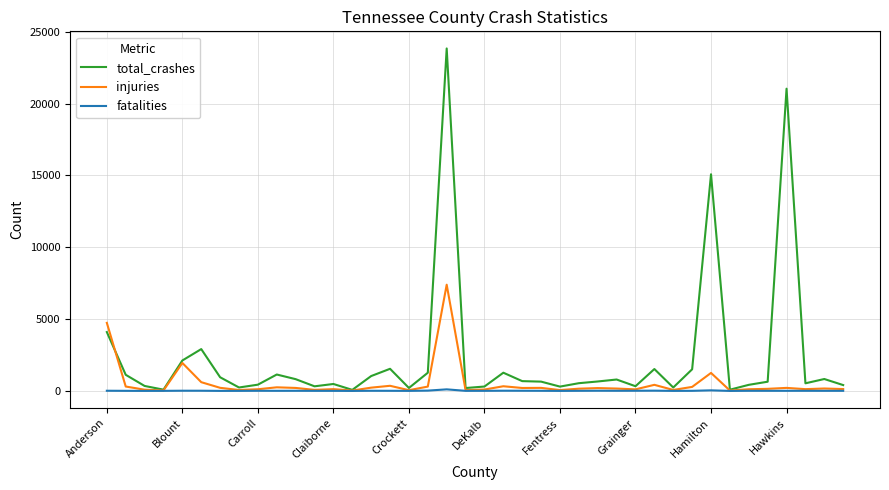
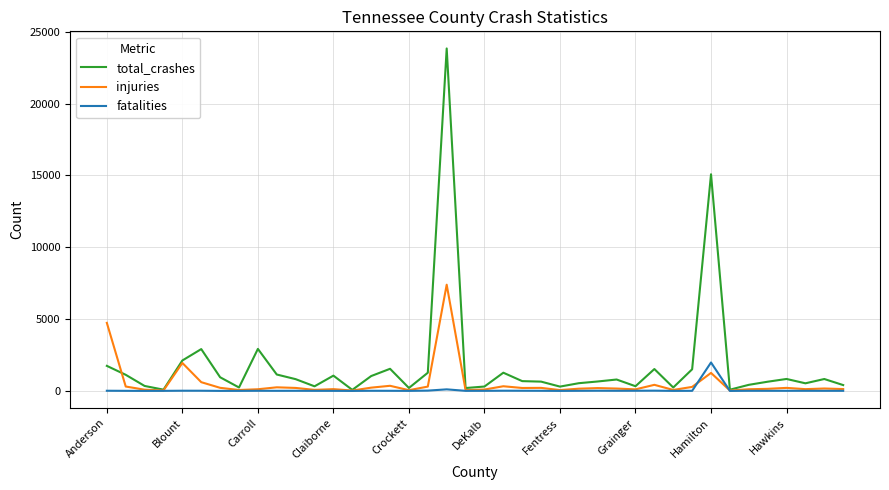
total_crashes, Anderson: 4100 -> 1700
total_crashes, Carroll: 400 -> 2900
total_crashes, Claiborne: 500 -> 1100
fatalities, Hamilton: 0 -> 2000
total_crashes, Hawkins: 21000 -> 800
